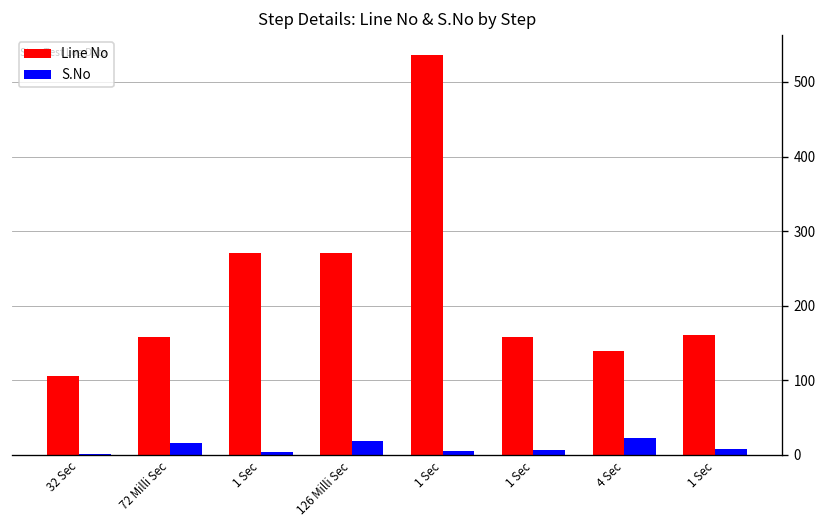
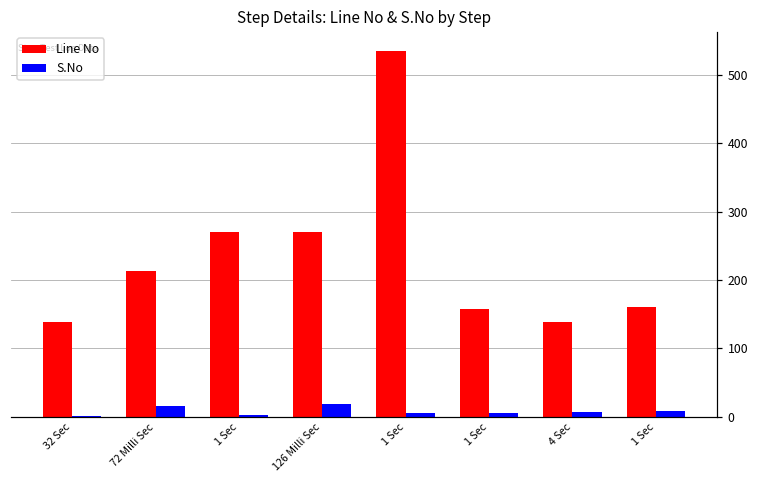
Line No, 32 Sec: 110 -> 140
Line No, 72 Milli Sec: 160 -> 210
S.No, 4 Sec: 20 -> 10
